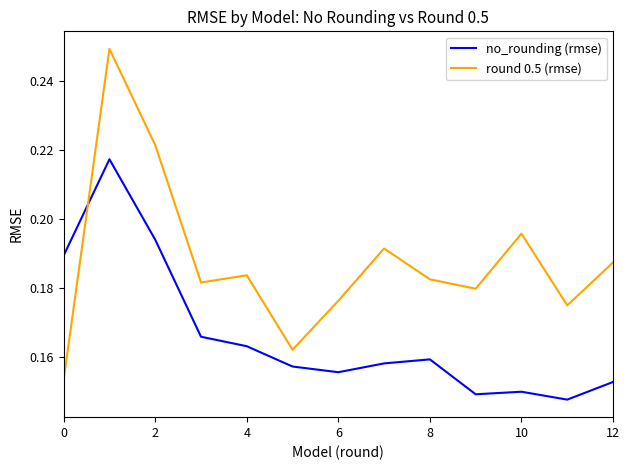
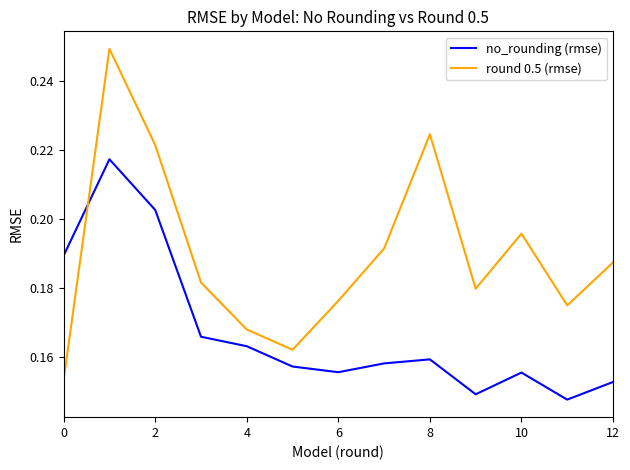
no_rounding (rmse), 2: 0.194 -> 0.203
round 0.5 (rmse), 4: 0.184 -> 0.168
round 0.5 (rmse), 8: 0.182 -> 0.224
no_rounding (rmse), 10: 0.150 -> 0.155
